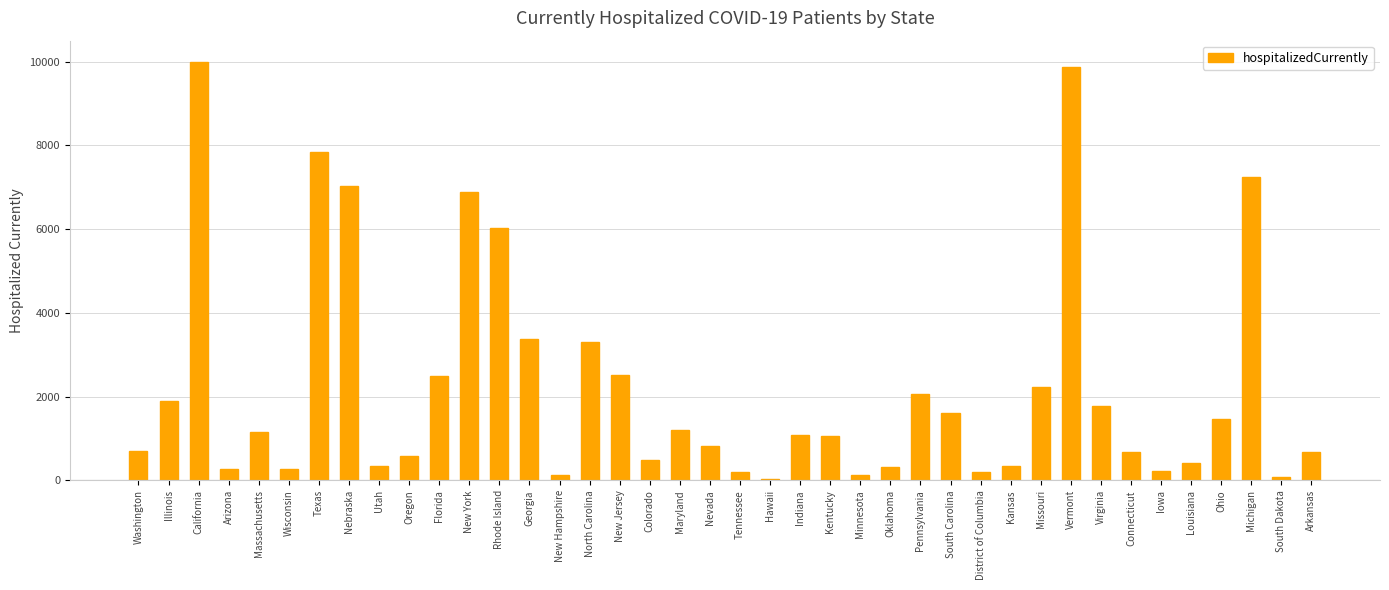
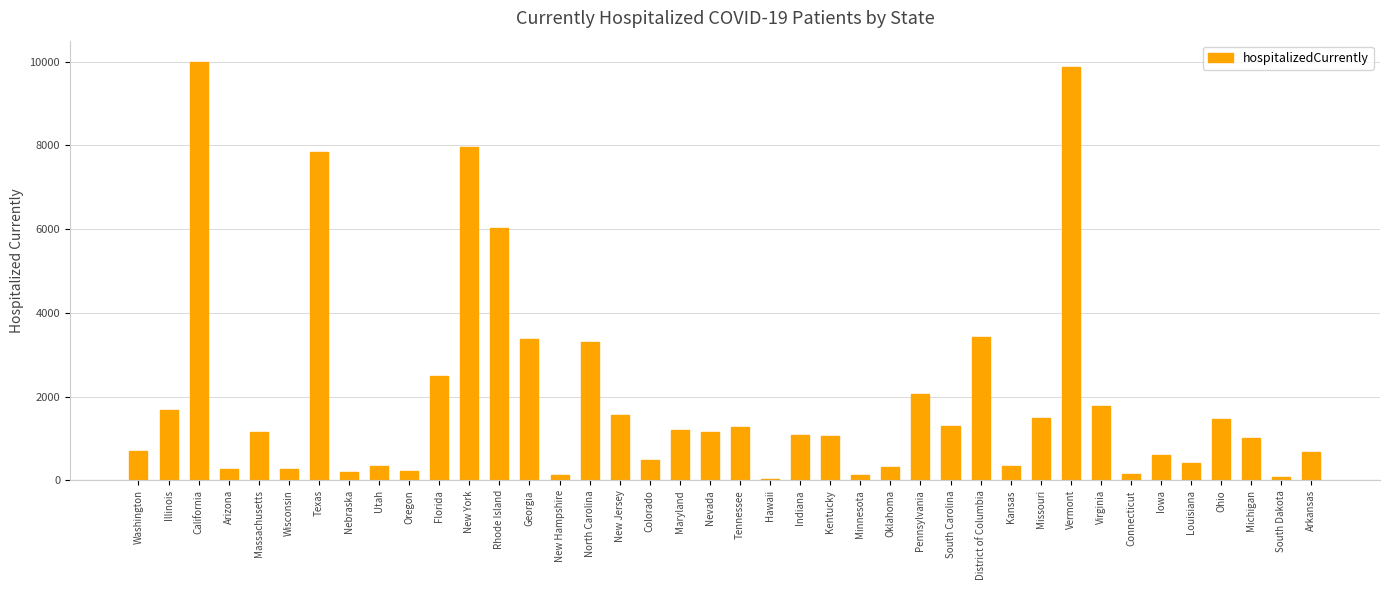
Illinois: 1900 -> 1700
Nebraska: 7000 -> 200
Oregon: 600 -> 200
New York: 6900 -> 8000
New Jersey: 2500 -> 1600
Nevada: 800 -> 1200
Tennessee: 200 -> 1300
South Carolina: 1600 -> 1300
District of Columbia: 200 -> 3400
Missouri: 2200 -> 1500
Connecticut: 700 -> 200
Iowa: 200 -> 600
Michigan: 7200 -> 1000
